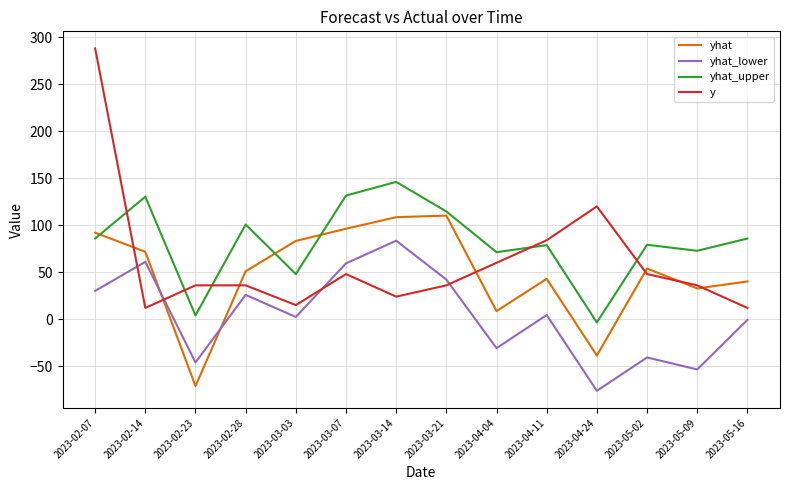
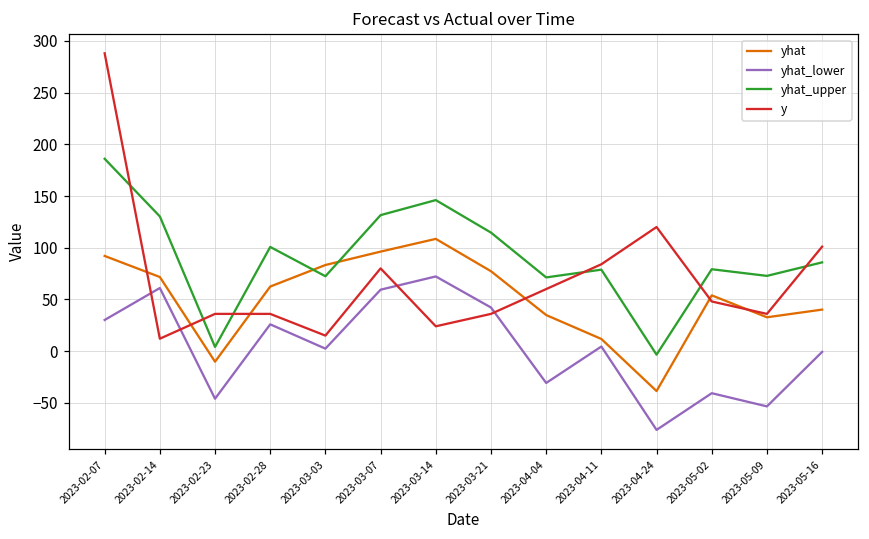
yhat_upper, 2023-02-07: 90 -> 190
yhat, 2023-02-23: -70 -> -10
yhat, 2023-02-28: 50 -> 60
yhat_upper, 2023-03-03: 50 -> 70
y, 2023-03-07: 50 -> 80
yhat_lower, 2023-03-14: 80 -> 70
yhat, 2023-03-21: 110 -> 80
yhat, 2023-04-04: 10 -> 30
yhat, 2023-04-11: 40 -> 10
y, 2023-05-16: 10 -> 100
